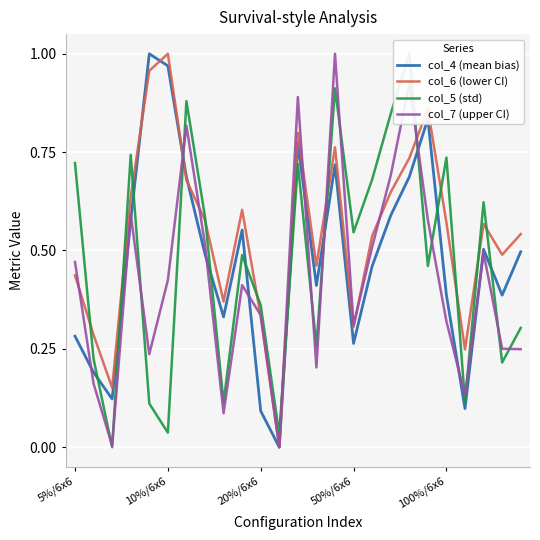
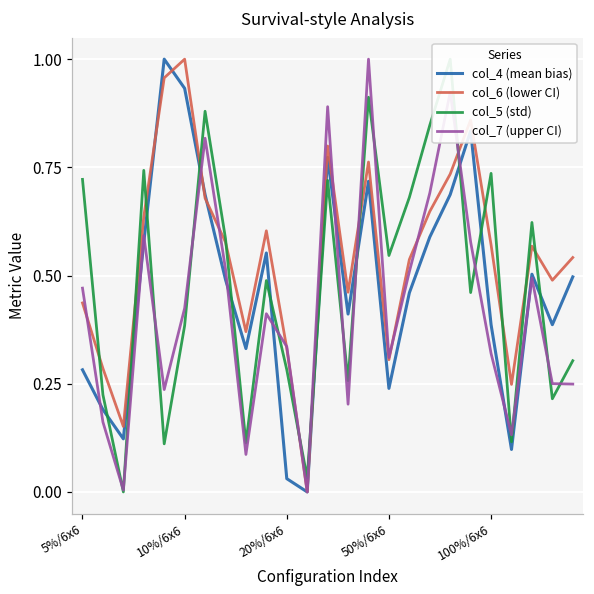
col_4 (mean bias), 10%/6x6: 0.97 -> 0.93
col_5 (std), 10%/6x6: 0.04 -> 0.38
col_4 (mean bias), 20%/6x6: 0.09 -> 0.03
col_5 (std), 20%/6x6: 0.36 -> 0.28
col_4 (mean bias), 50%/6x6: 0.26 -> 0.24
